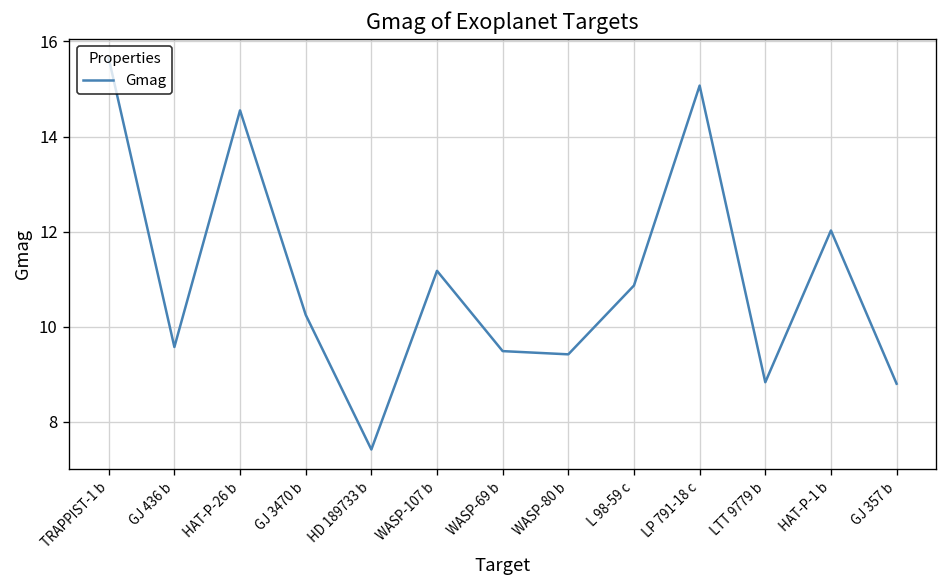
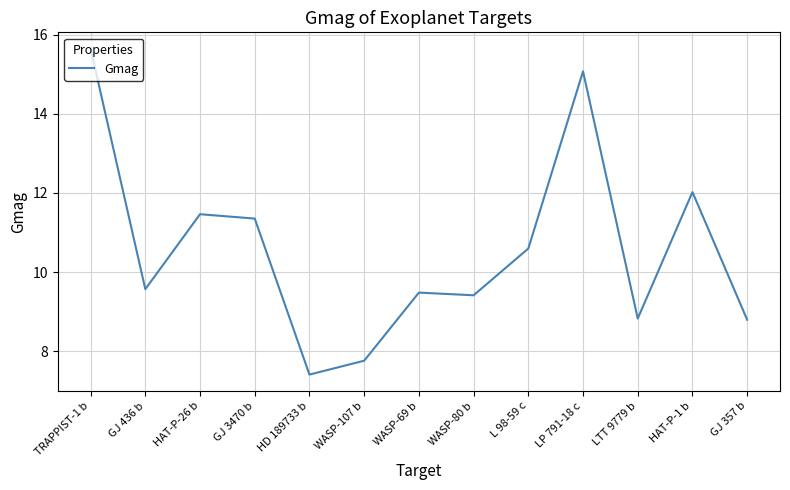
HAT-P-26 b: 14.6 -> 11.5
GJ 3470 b: 10.2 -> 11.4
WASP-107 b: 11.2 -> 7.8
L 98-59 c: 10.9 -> 10.6
